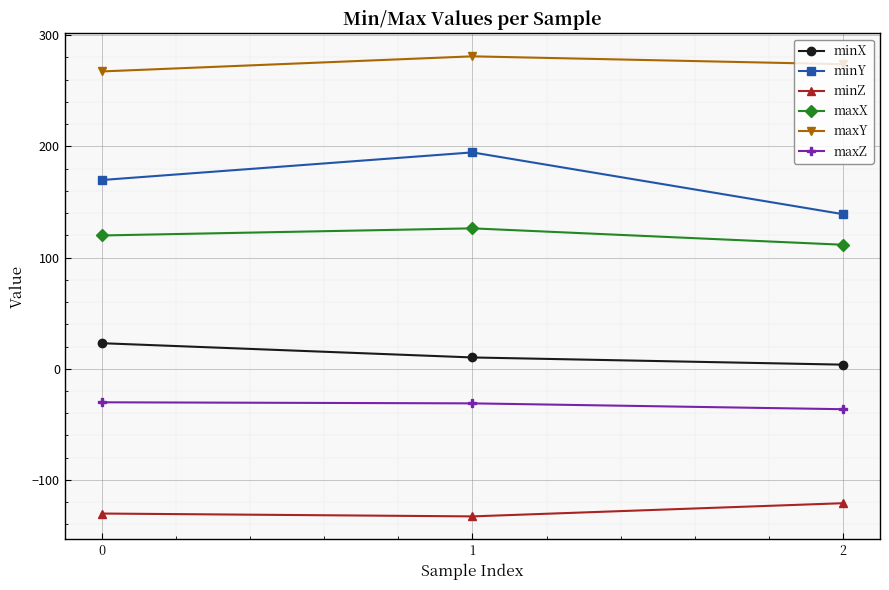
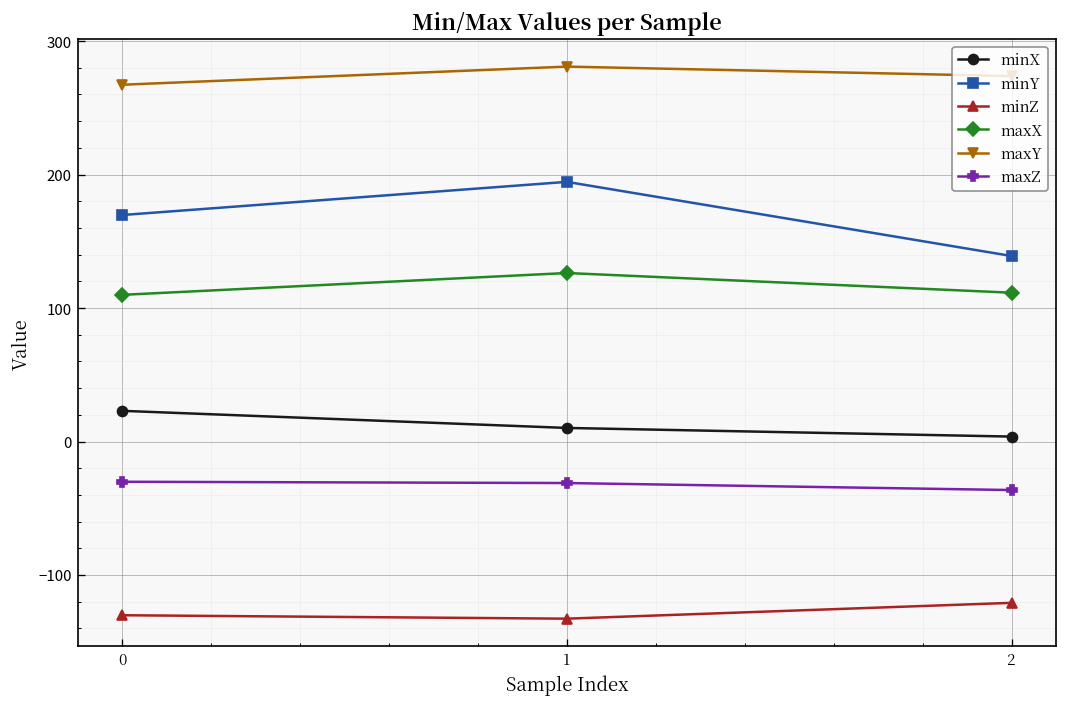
maxX, 0: 120 -> 110
